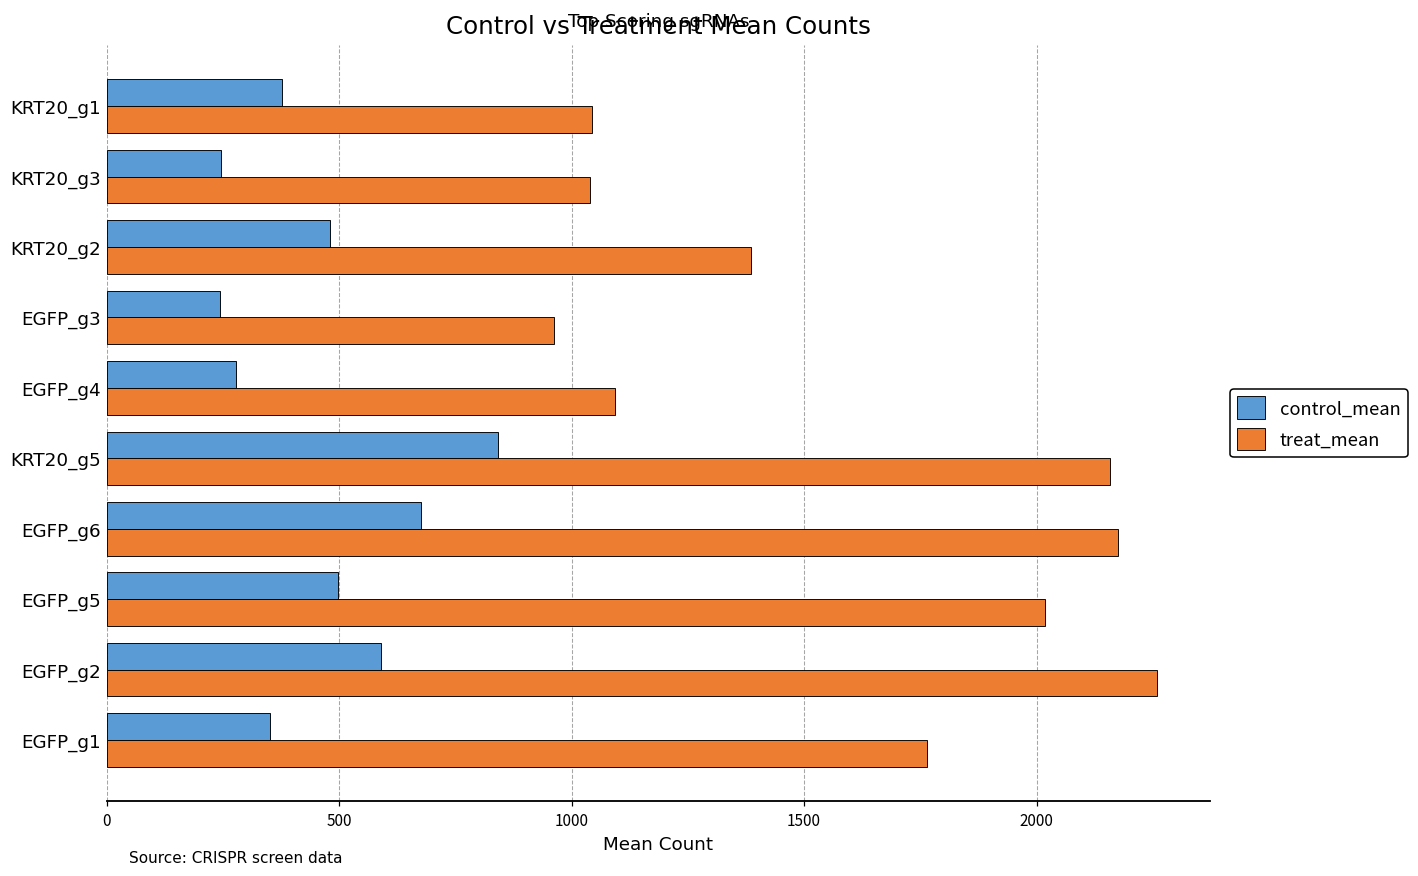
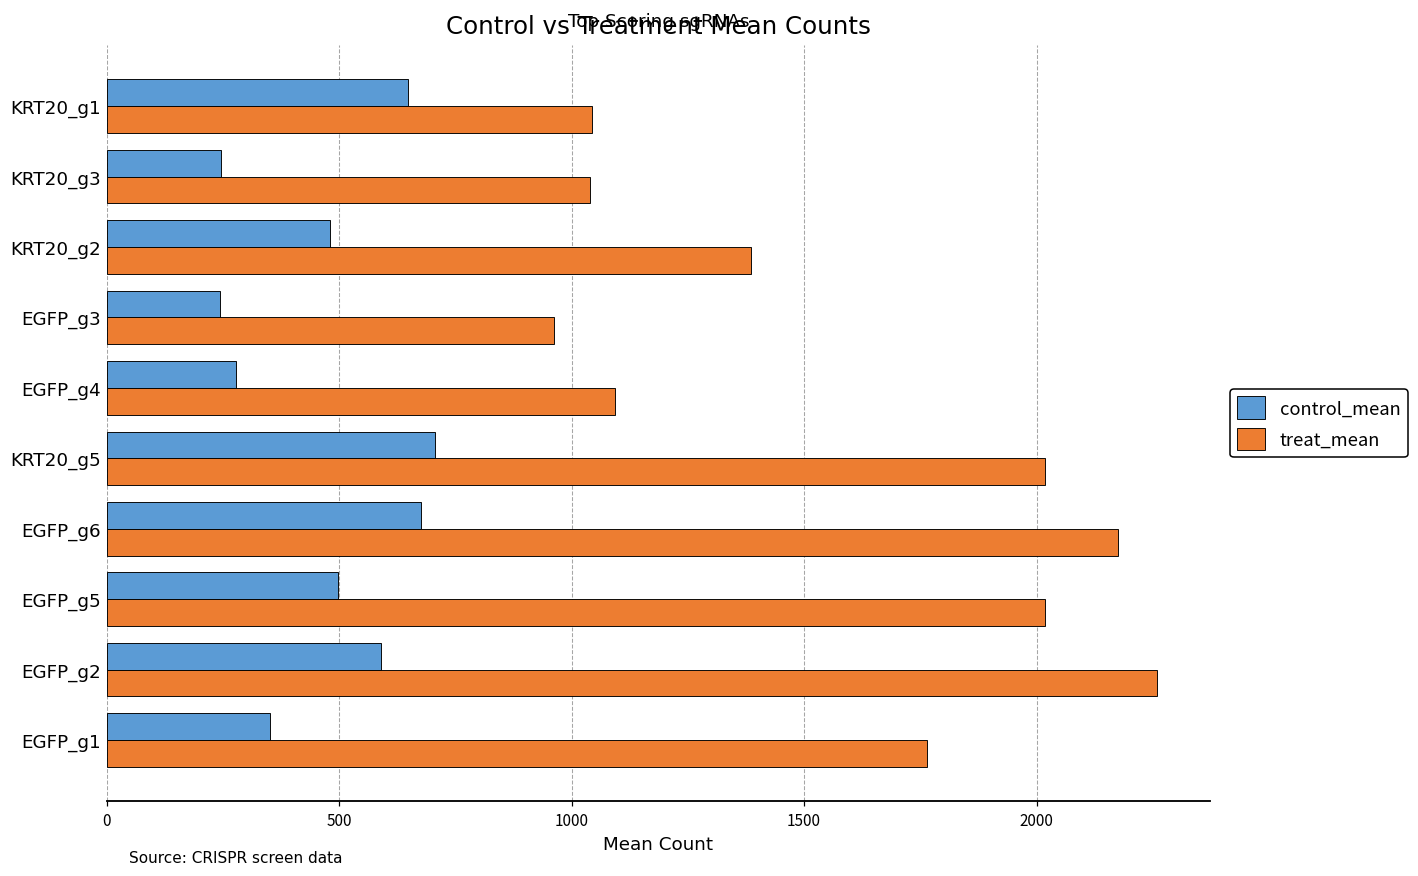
control_mean, KRT20_g1: 380 -> 650
control_mean, KRT20_g5: 840 -> 710
treat_mean, KRT20_g5: 2160 -> 2020
